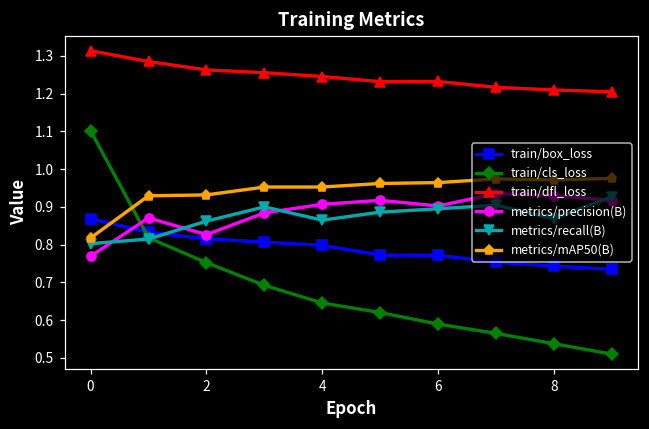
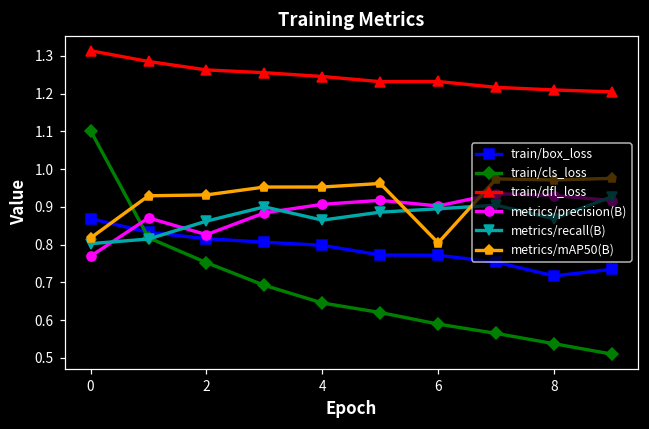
metrics/mAP50(B), 6: 0.96 -> 0.80
train/box_loss, 8: 0.74 -> 0.72
